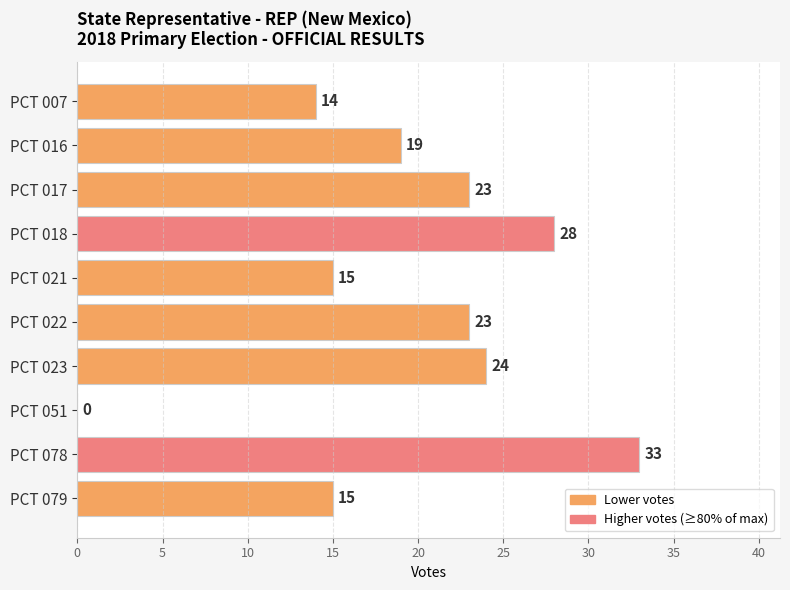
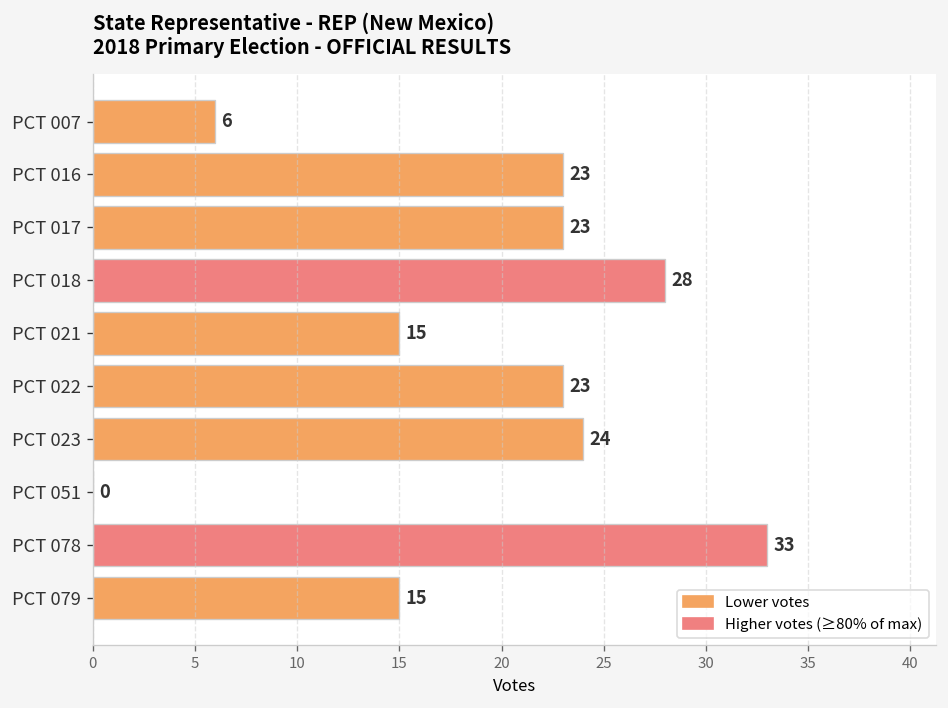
PCT 007: 14 -> 6
PCT 016: 19 -> 23
